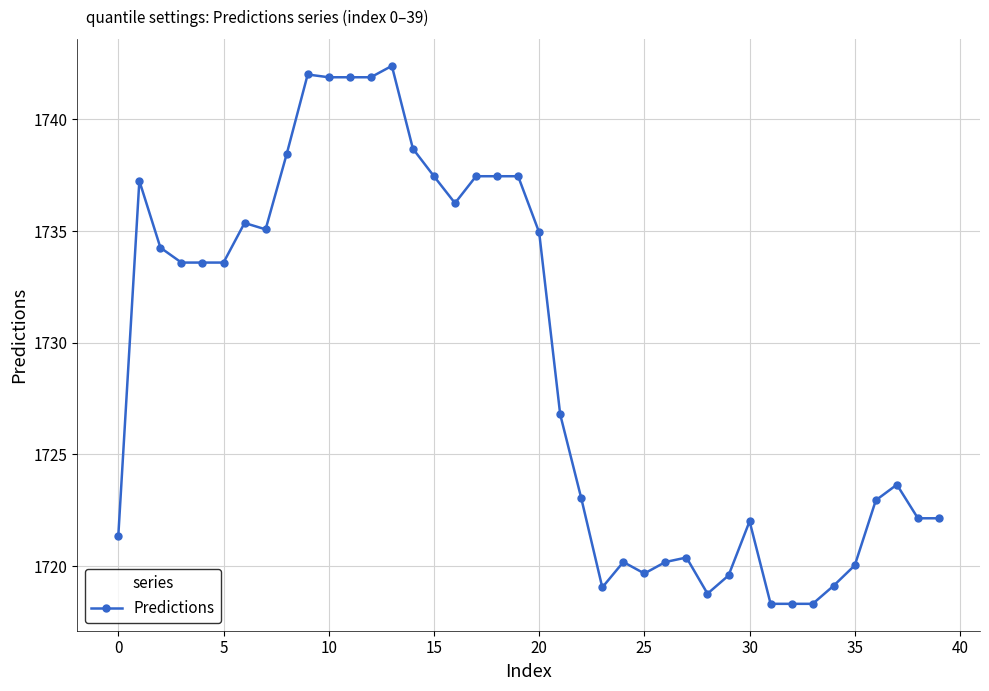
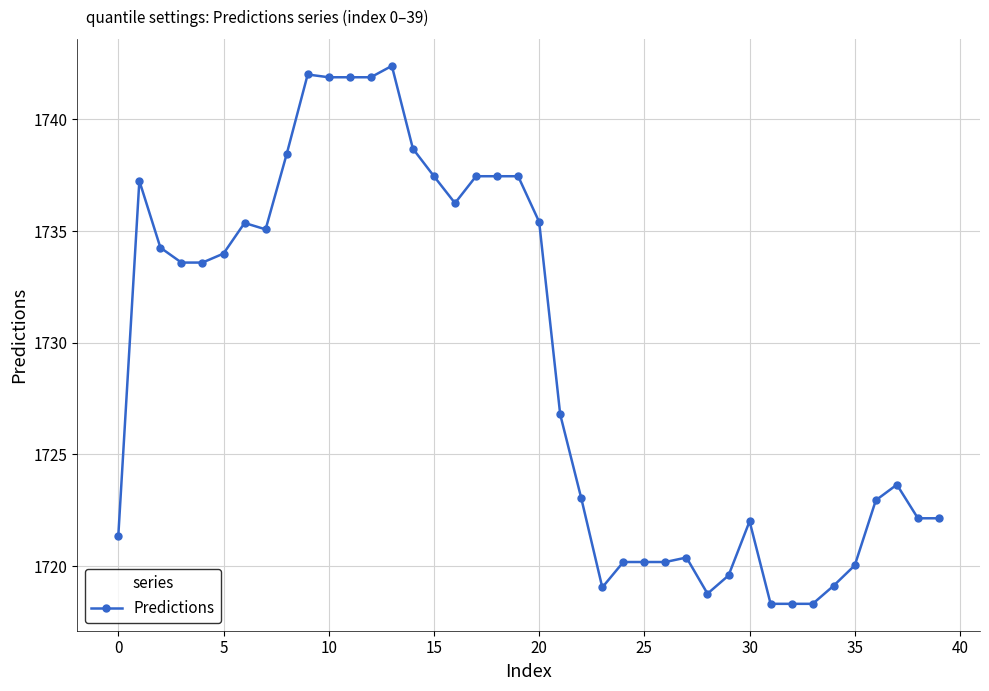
5: 1733.6 -> 1734.0
20: 1734.9 -> 1735.4
25: 1719.7 -> 1720.2
